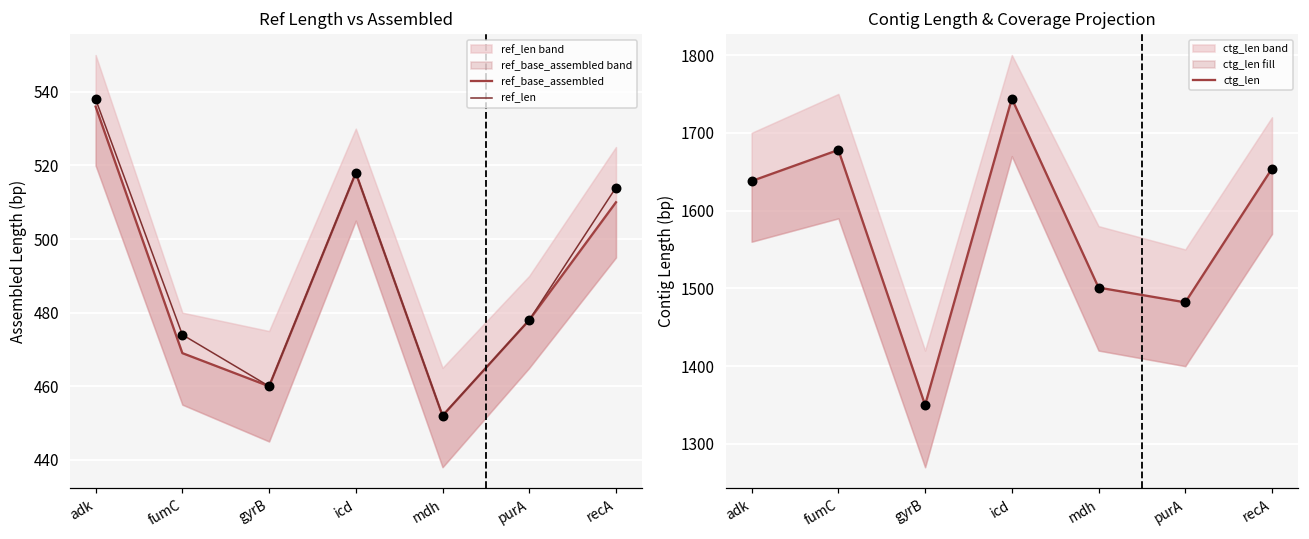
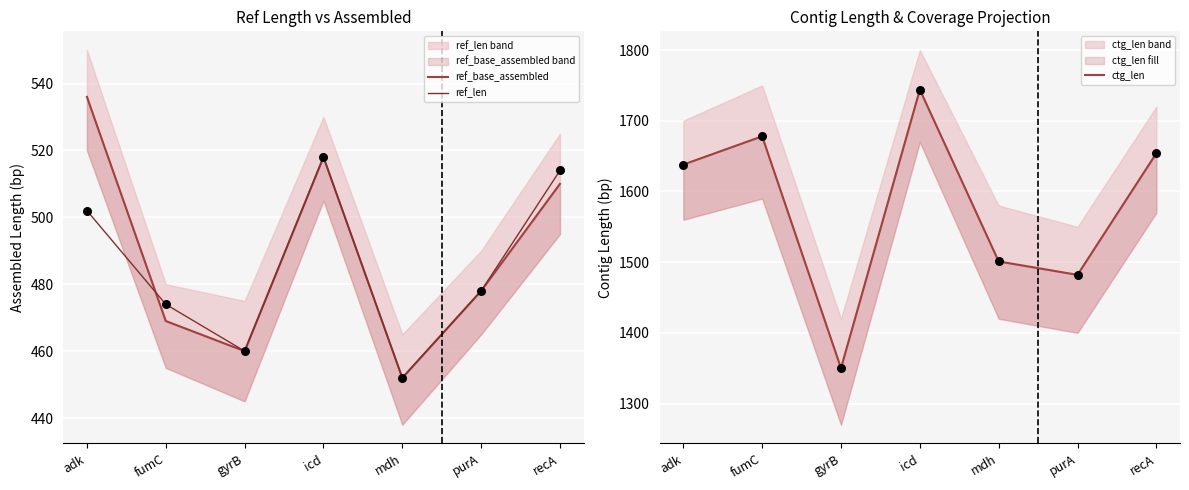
Ref Length vs Assembled, ref_len, adk: 538 -> 502
